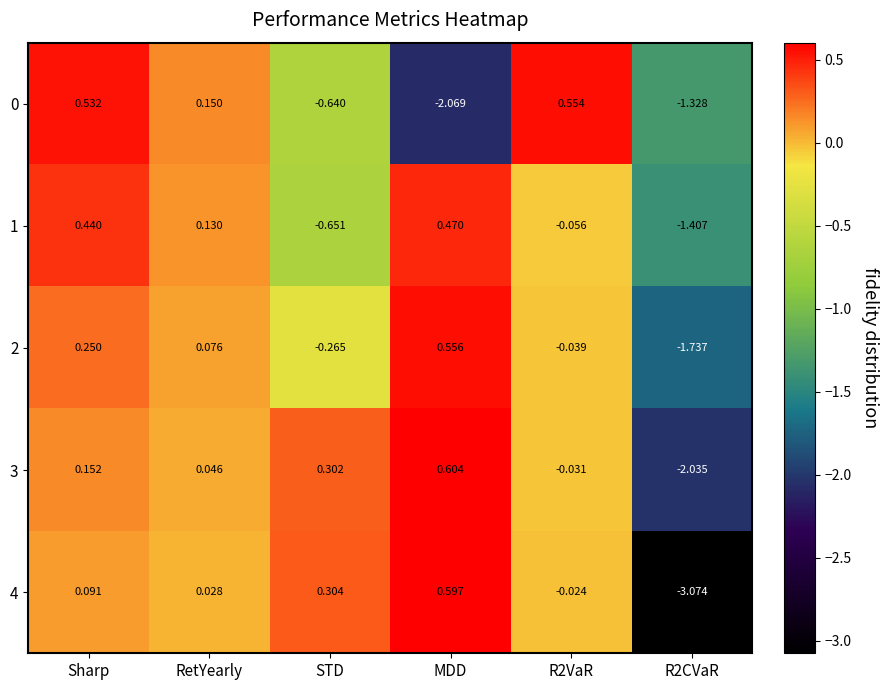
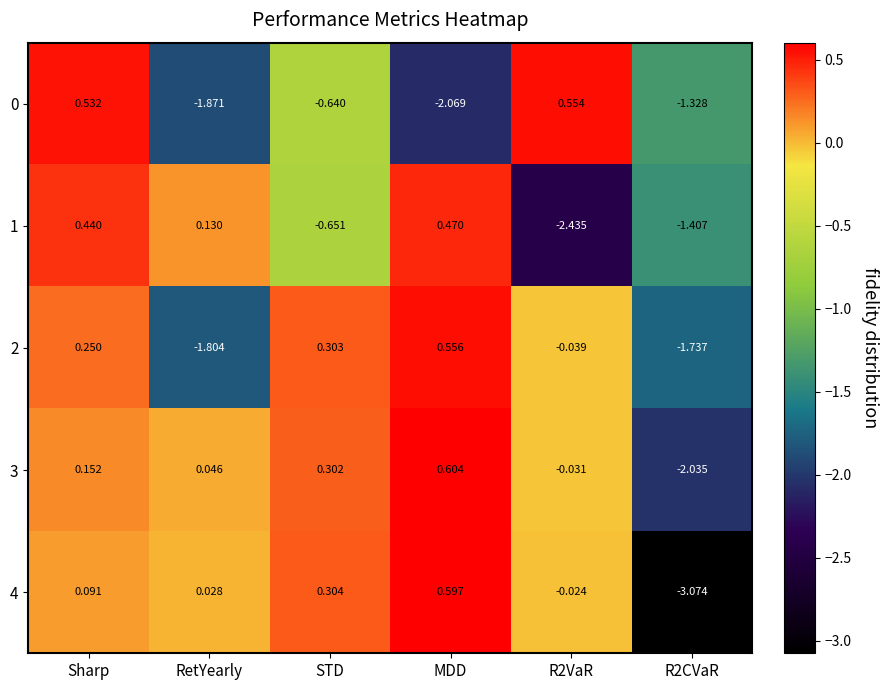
0, RetYearly: 0.150 -> -1.871
1, R2VaR: -0.056 -> -2.435
2, RetYearly: 0.076 -> -1.804
2, STD: -0.265 -> 0.303
